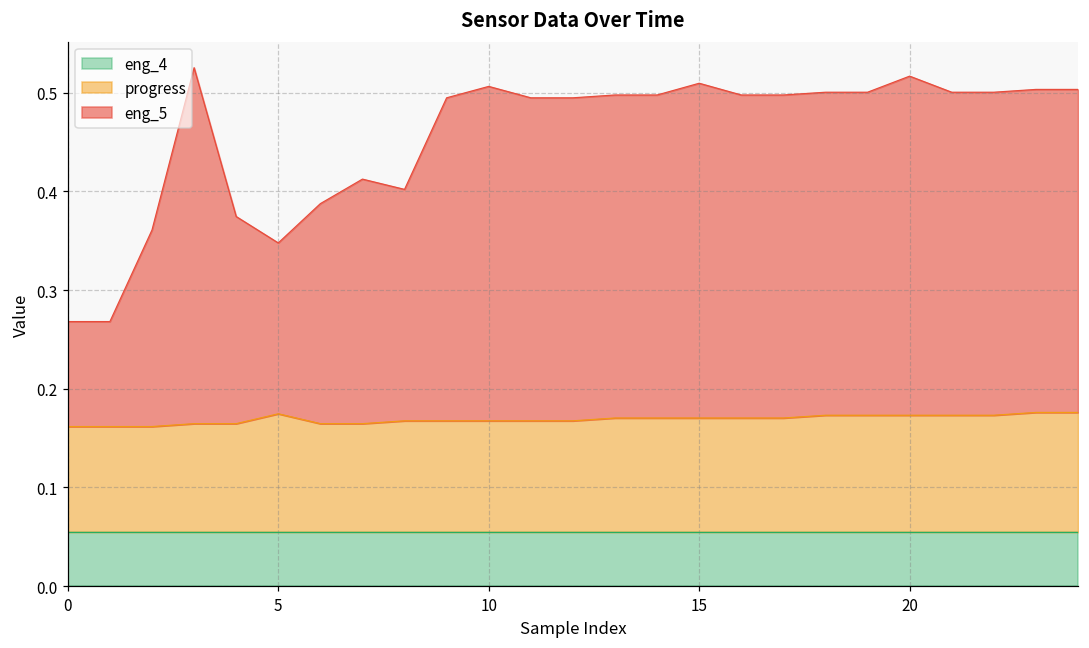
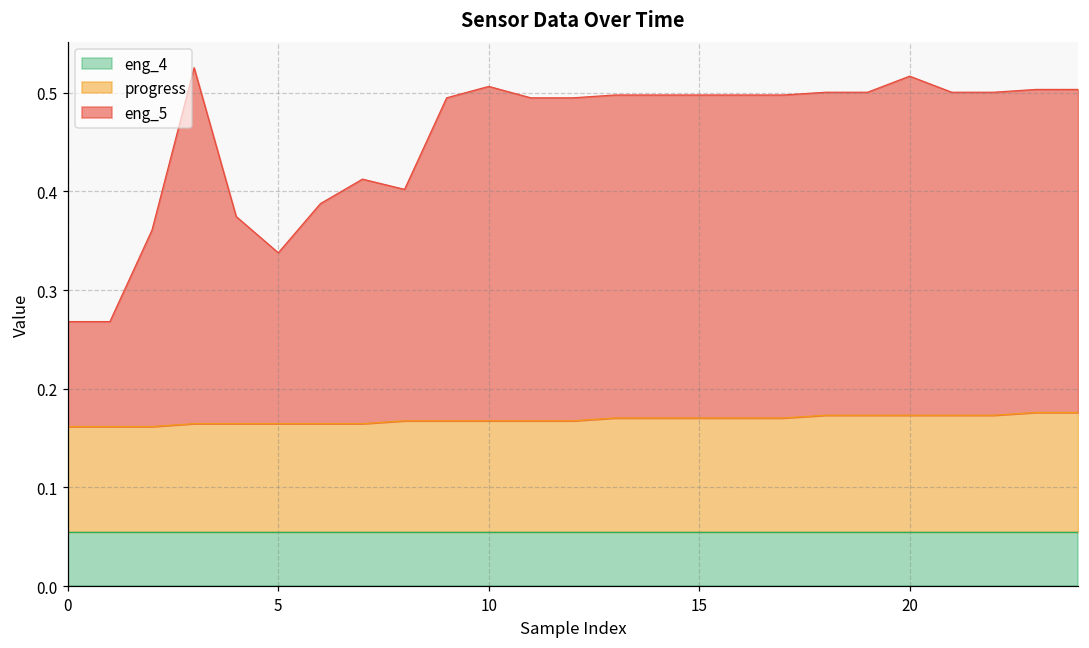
progress, 5: 0.17 -> 0.16
eng_5, 15: 0.34 -> 0.33
